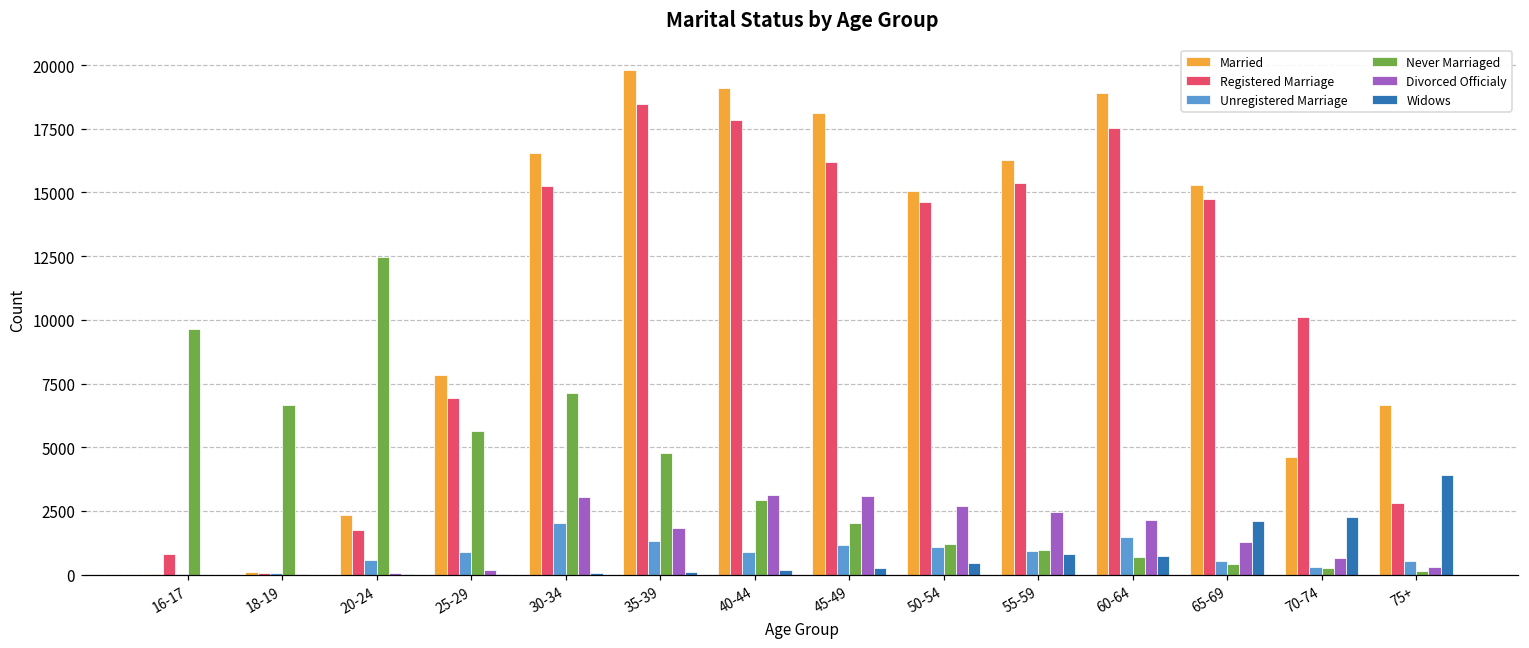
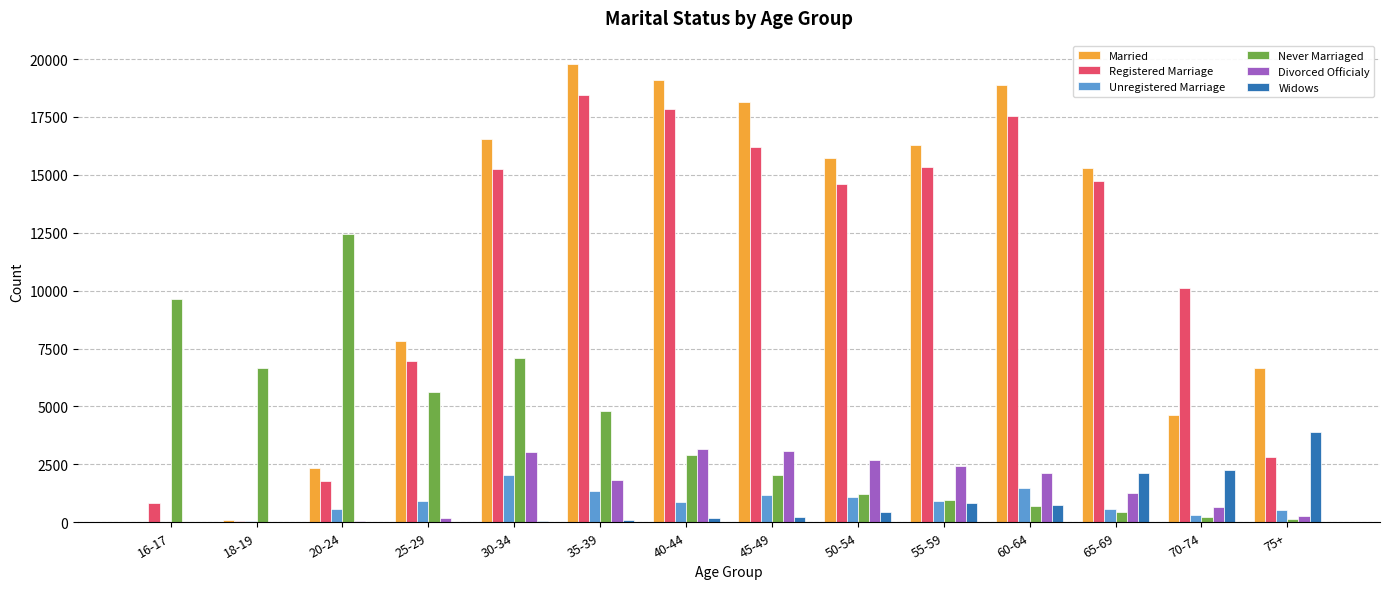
Married, 50-54: 15100 -> 15700
